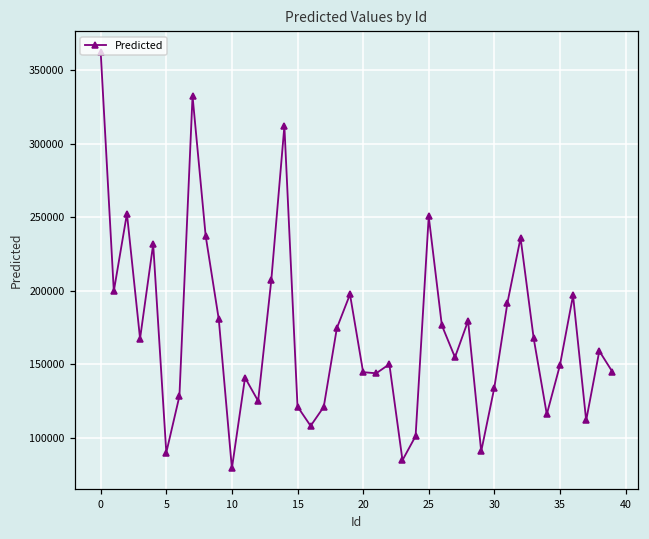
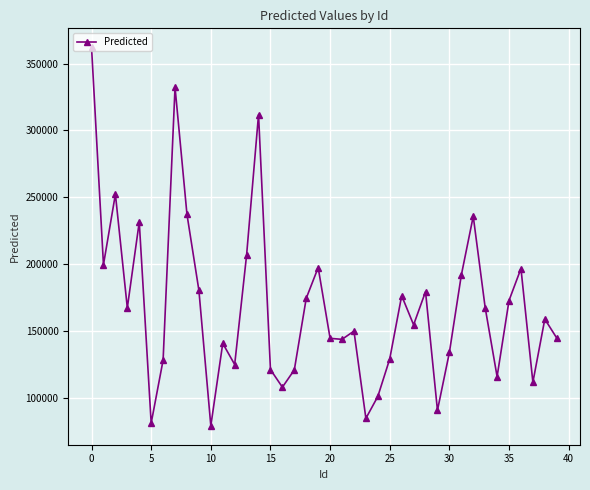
5: 90000 -> 81000
25: 250000 -> 129000
35: 149000 -> 173000
